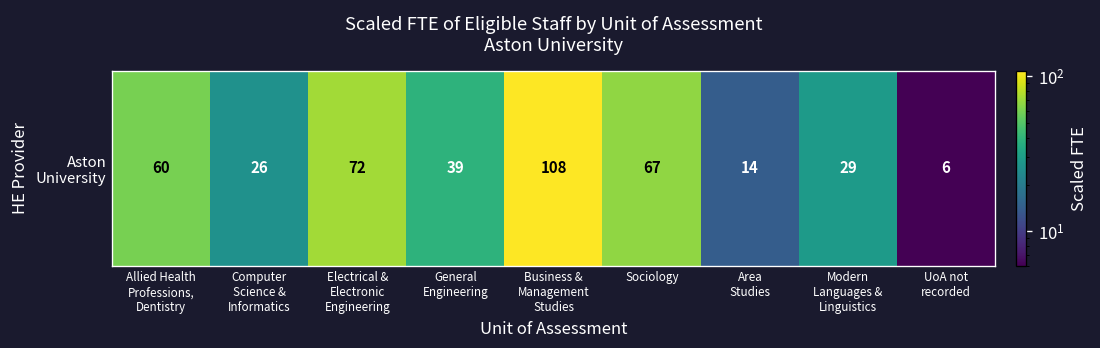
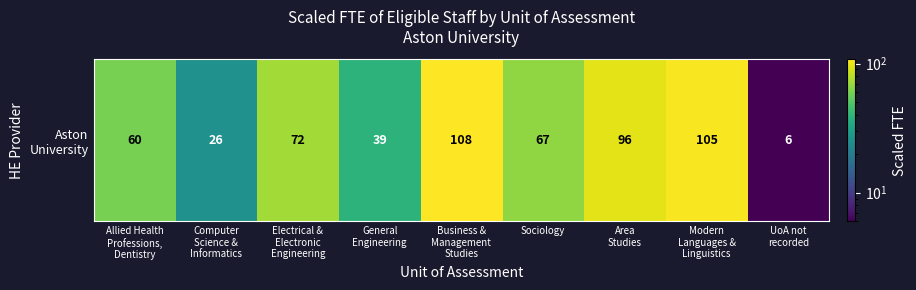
Aston University, Area Studies: 14 -> 96
Aston University, Modern Languages & Linguistics: 29 -> 105
